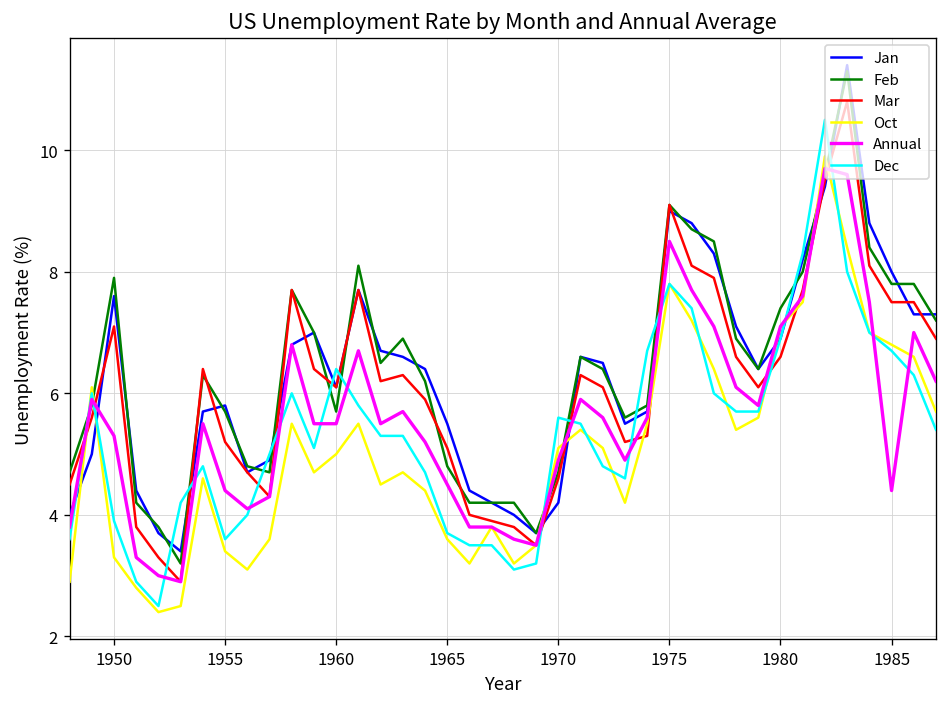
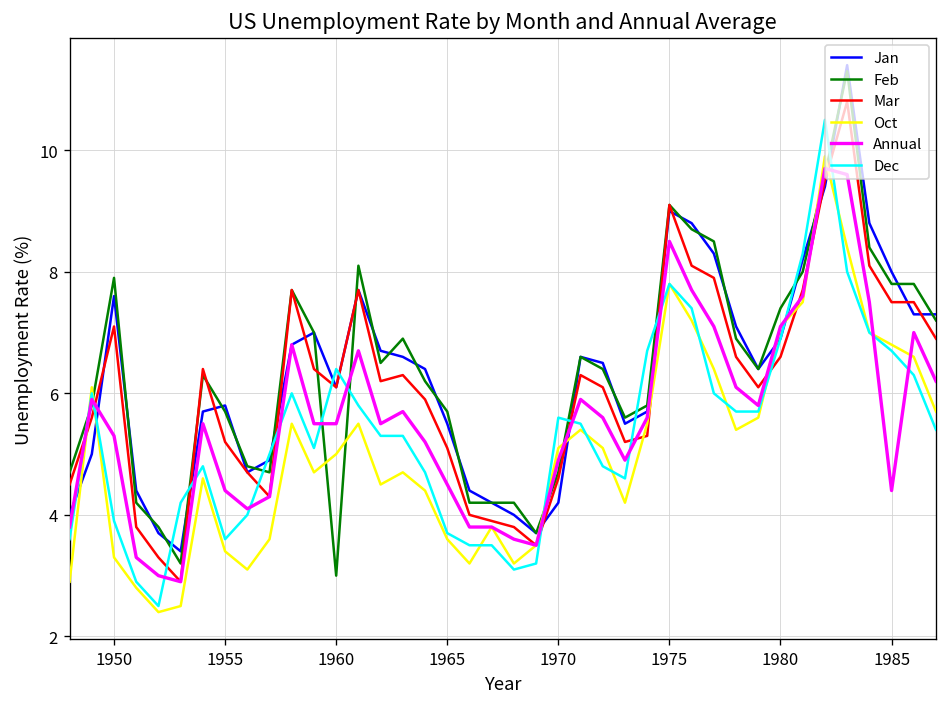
Feb, 1960: 5.7 -> 3.0
Feb, 1965: 4.8 -> 5.7
